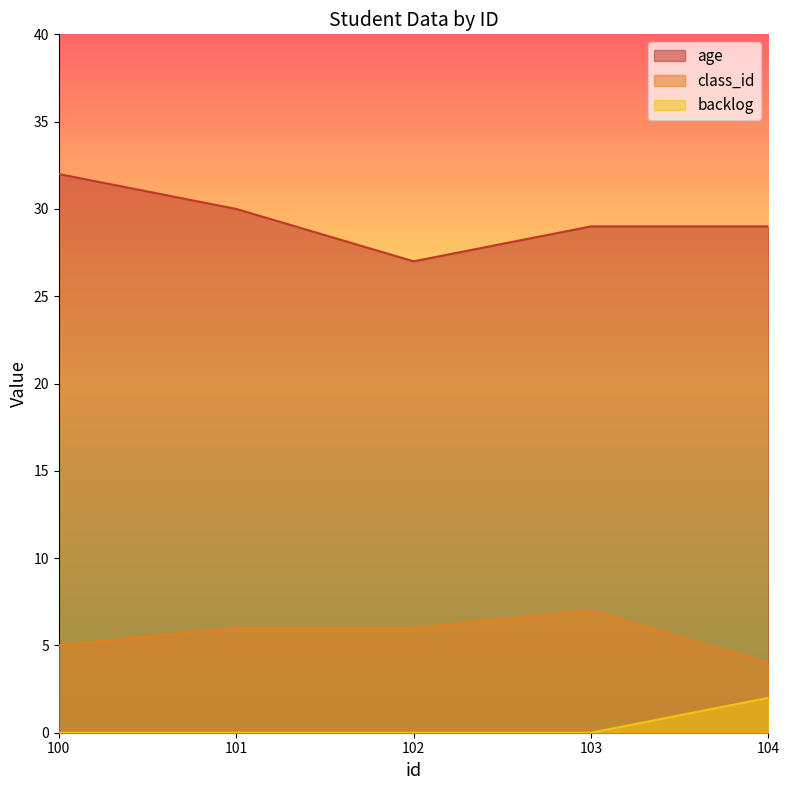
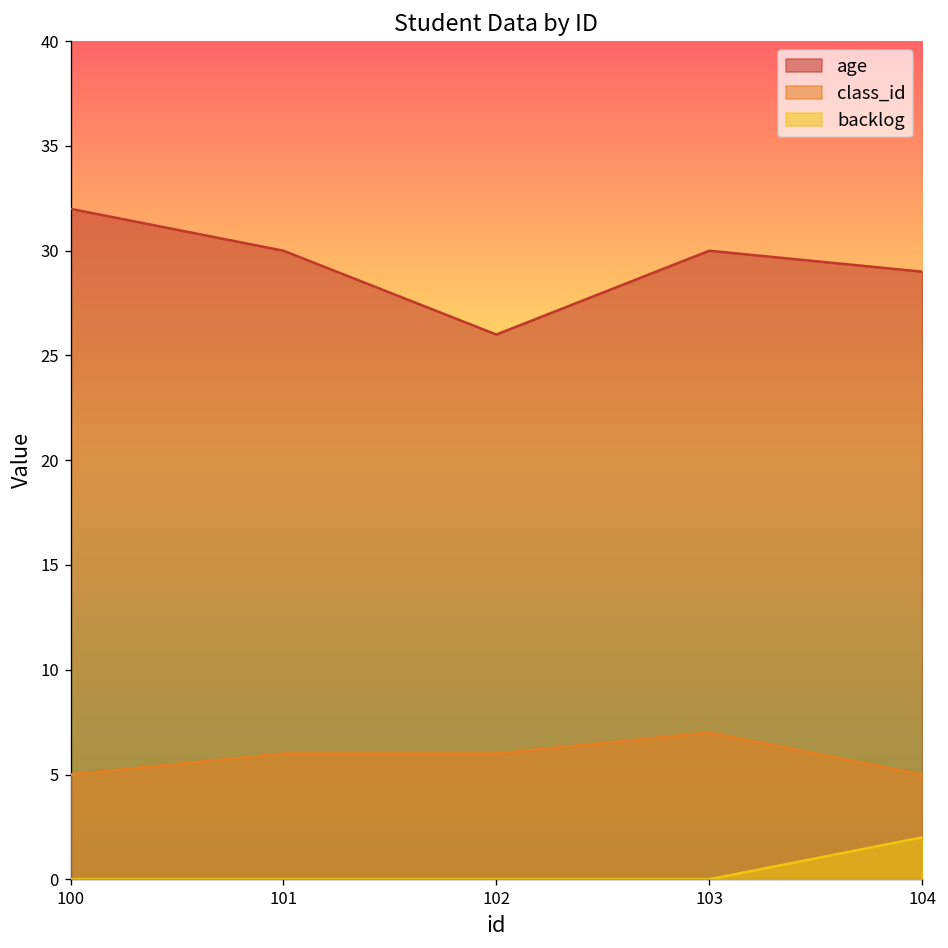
age, 102: 27 -> 26
age, 103: 29 -> 30
class_id, 104: 4 -> 5
